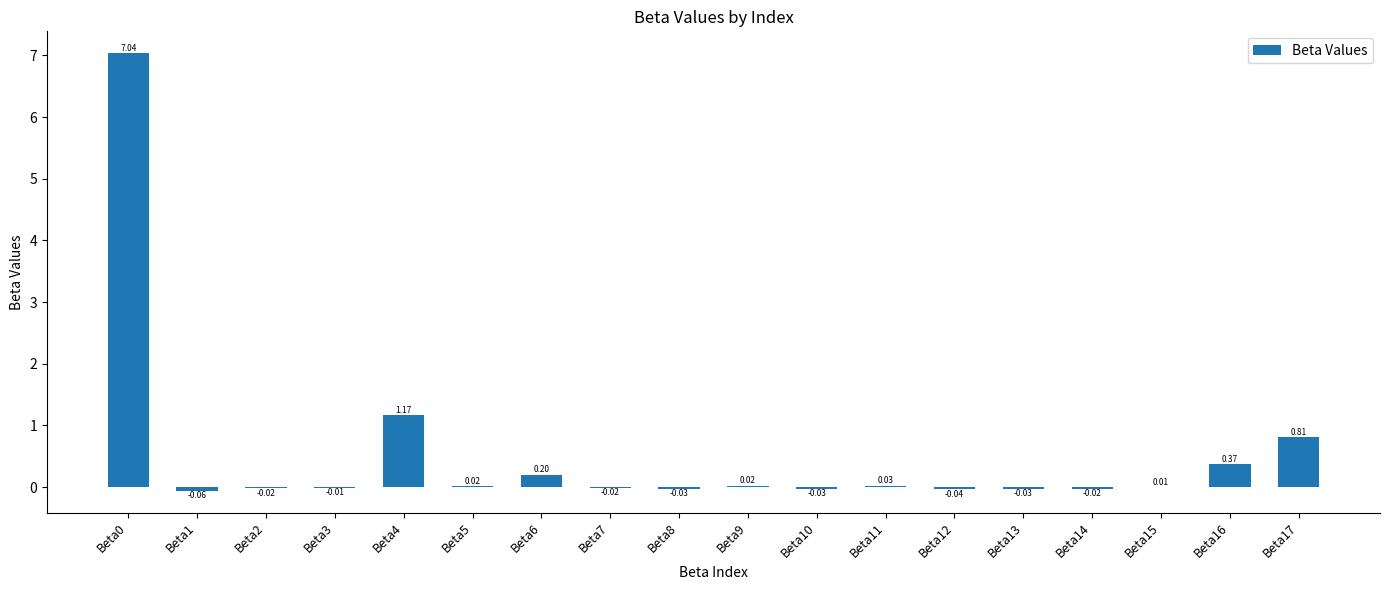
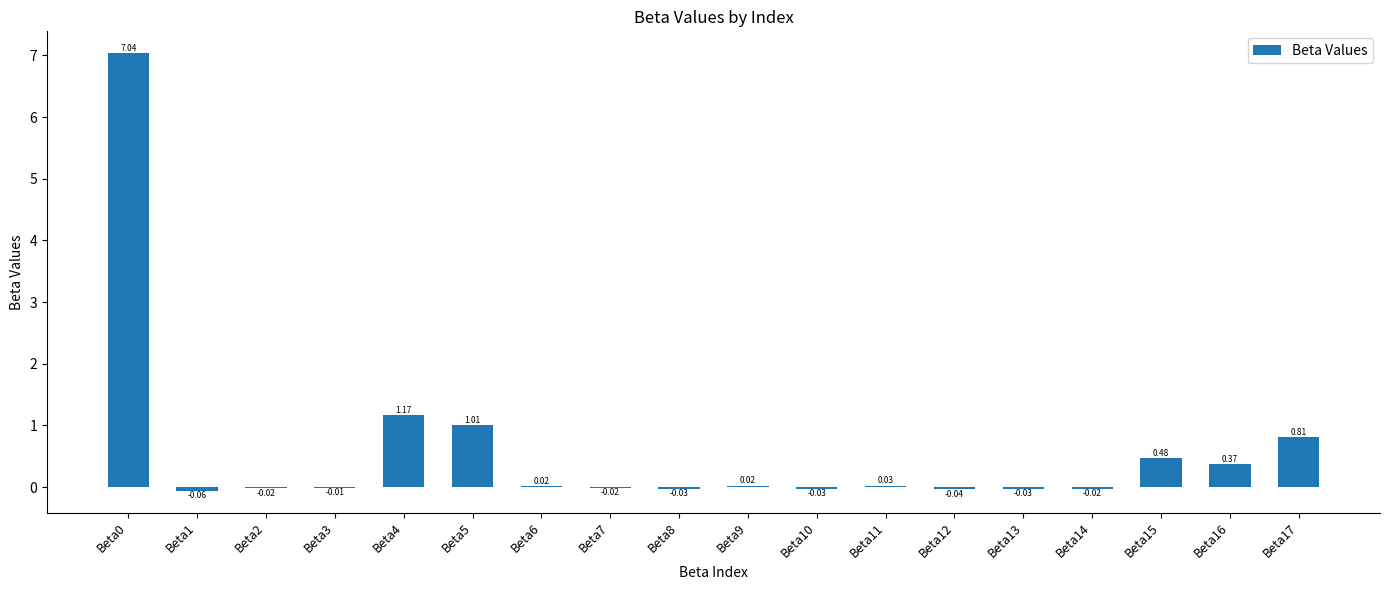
Beta5: 0.02 -> 1.01
Beta6: 0.20 -> 0.02
Beta15: 0.01 -> 0.48
